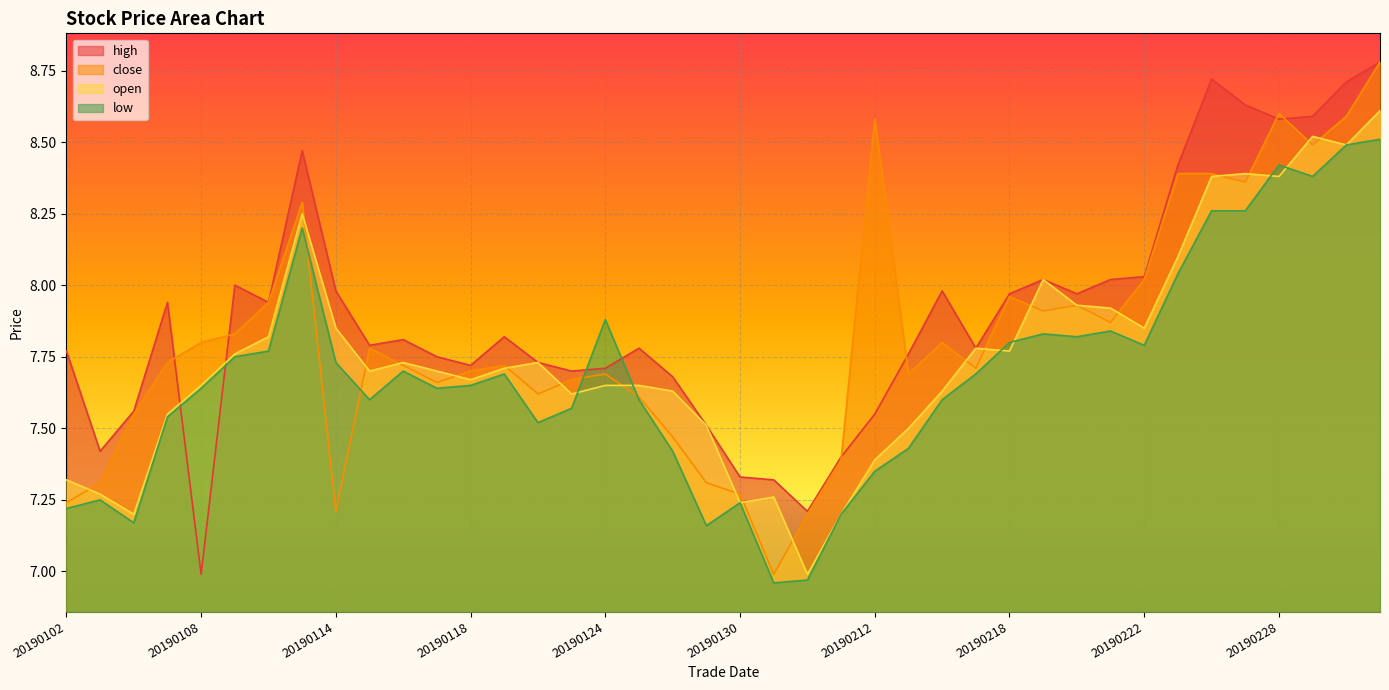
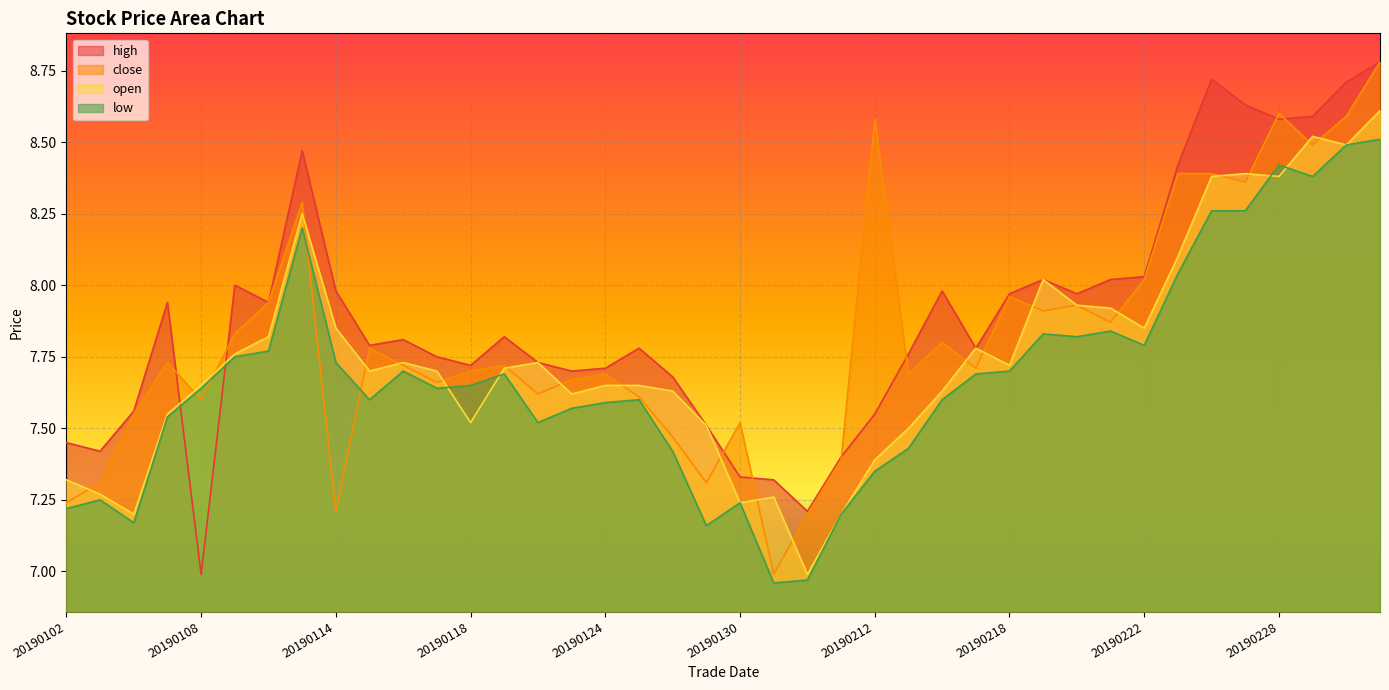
high, 20190102: 7.77 -> 7.45
close, 20190108: 7.8 -> 7.6
open, 20190118: 7.67 -> 7.52
low, 20190124: 7.88 -> 7.59
close, 20190130: 7.27 -> 7.52
open, 20190218: 7.77 -> 7.72
low, 20190218: 7.8 -> 7.7
